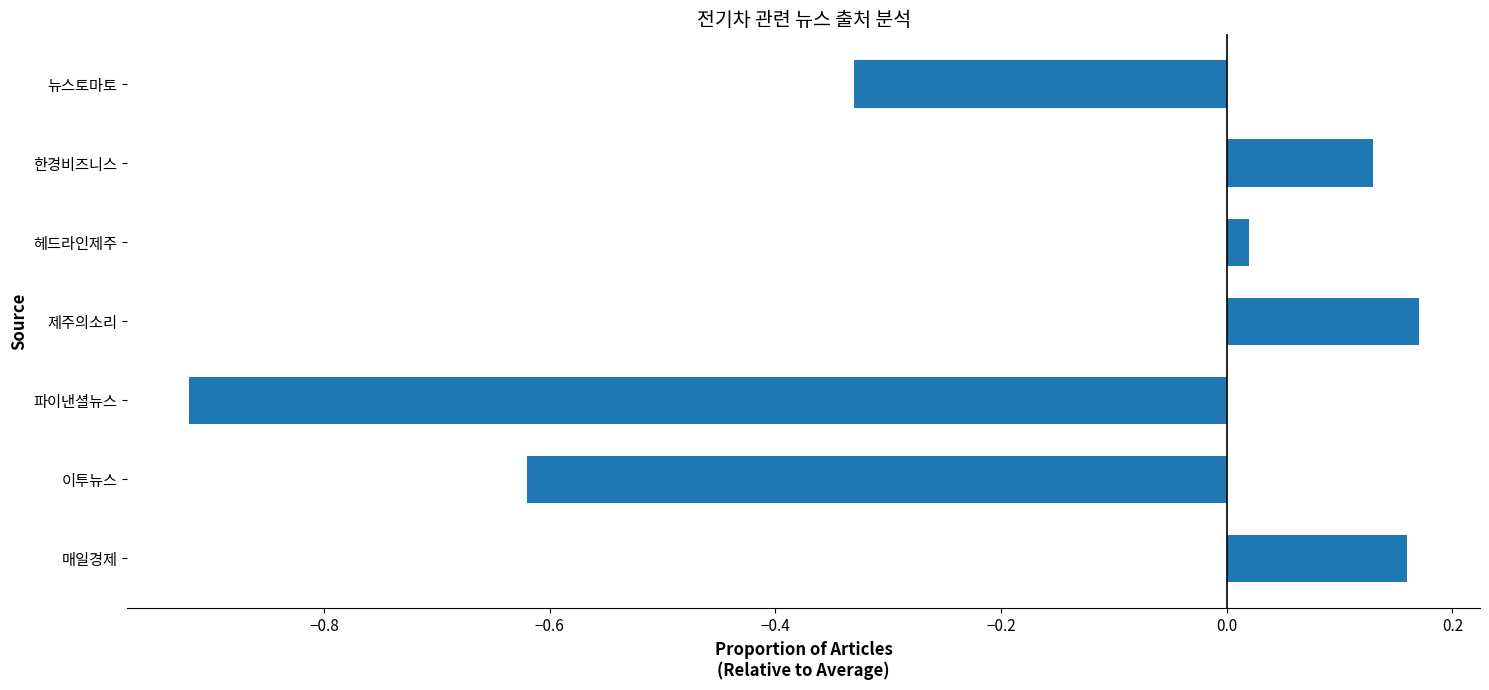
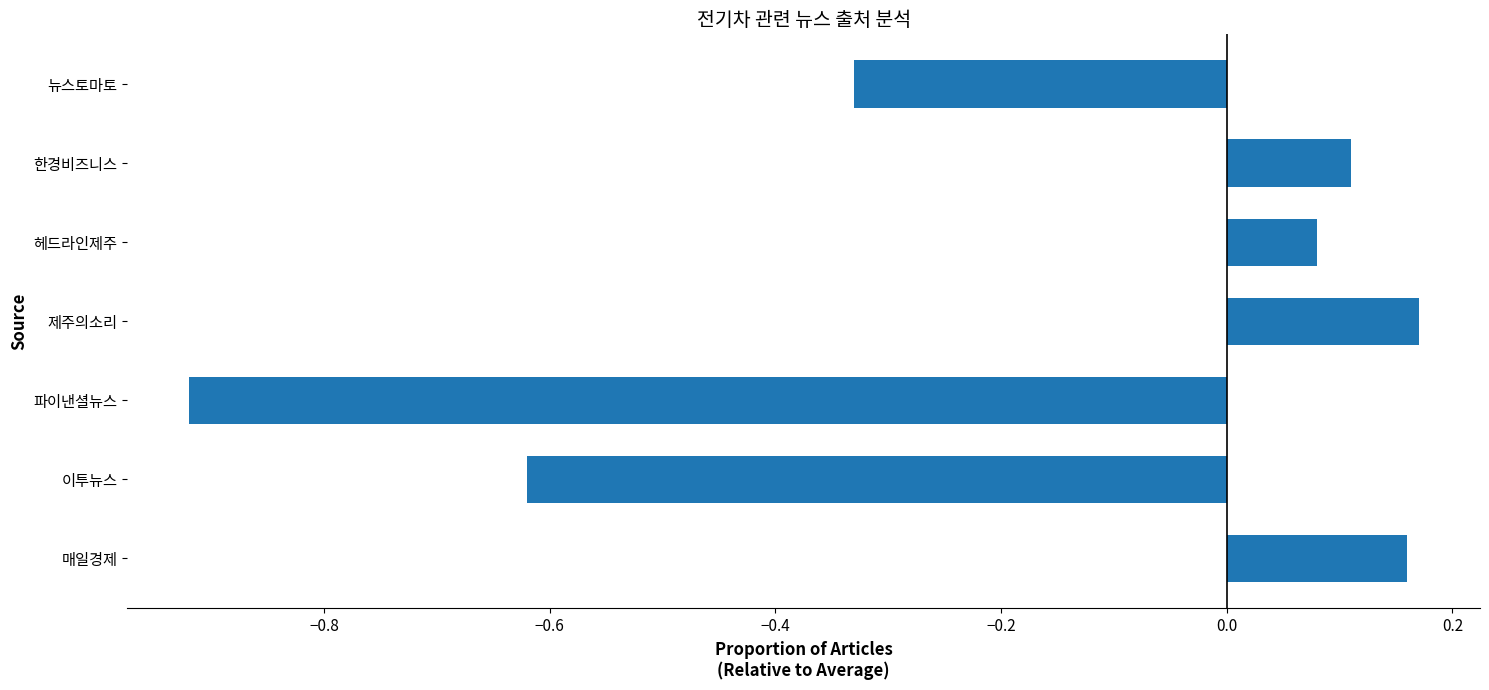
한경비즈니스: 0.13 -> 0.11
헤드라인제주: 0.02 -> 0.08
